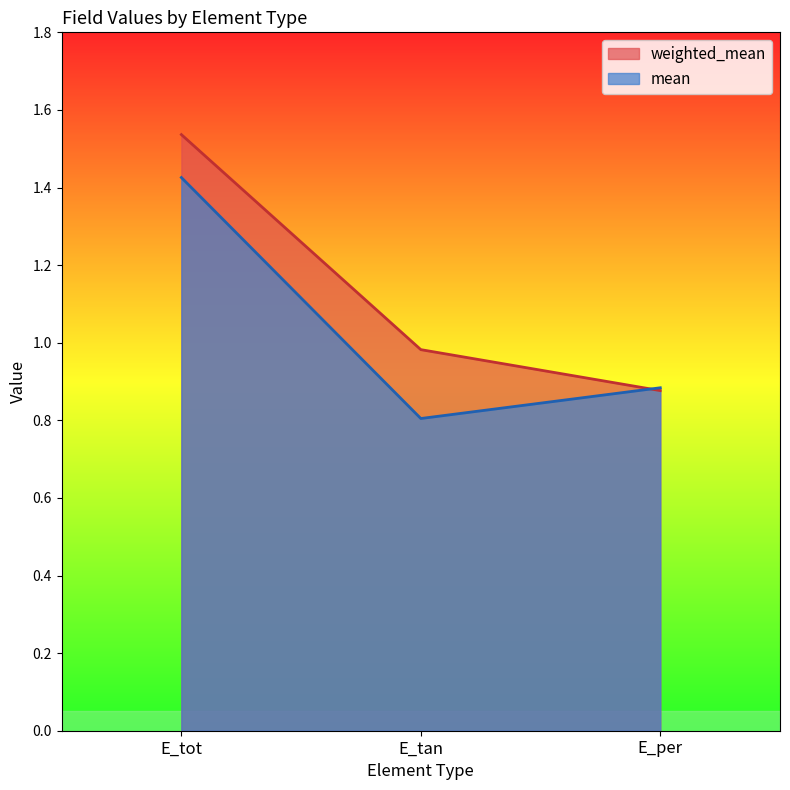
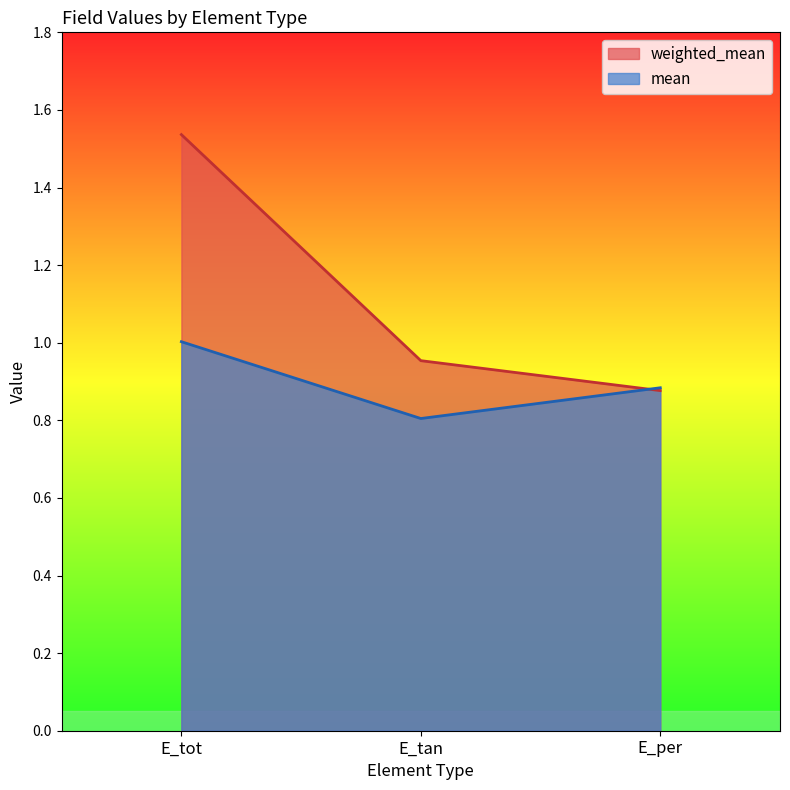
mean, E_tot: 1.43 -> 1.00
weighted_mean, E_tan: 0.98 -> 0.95
